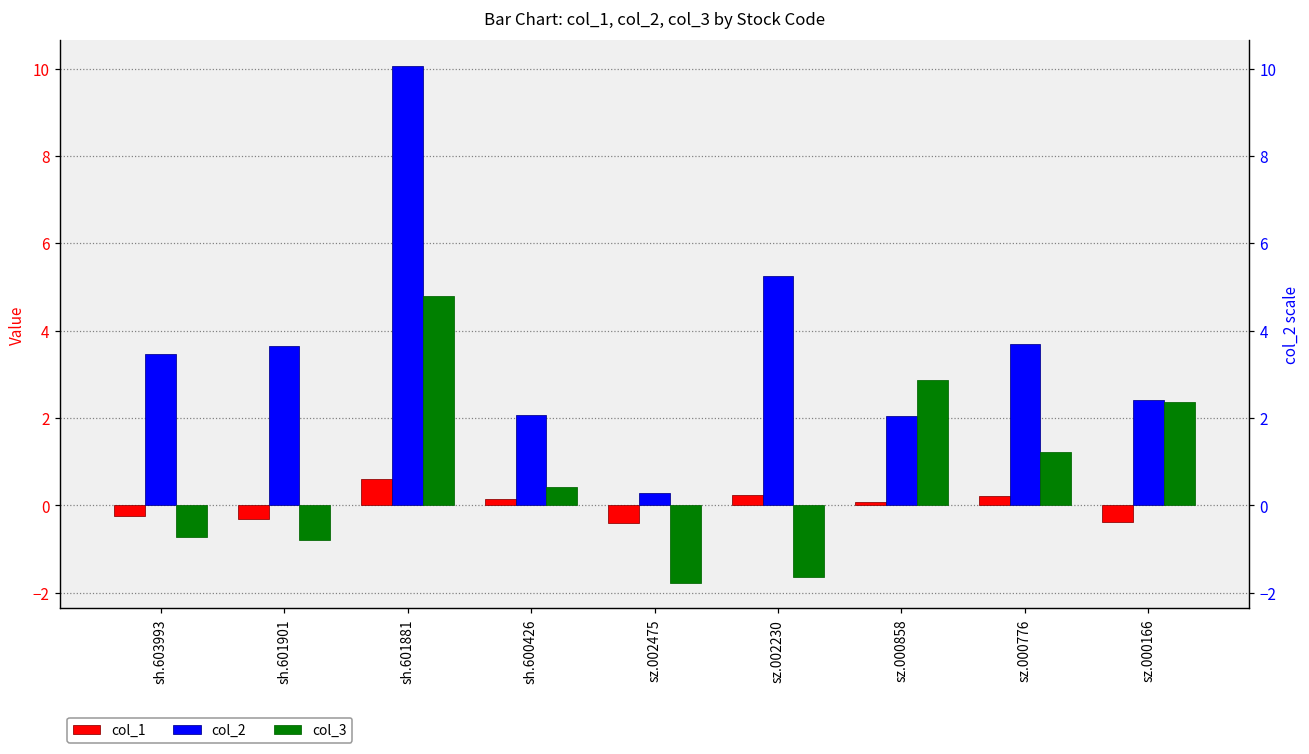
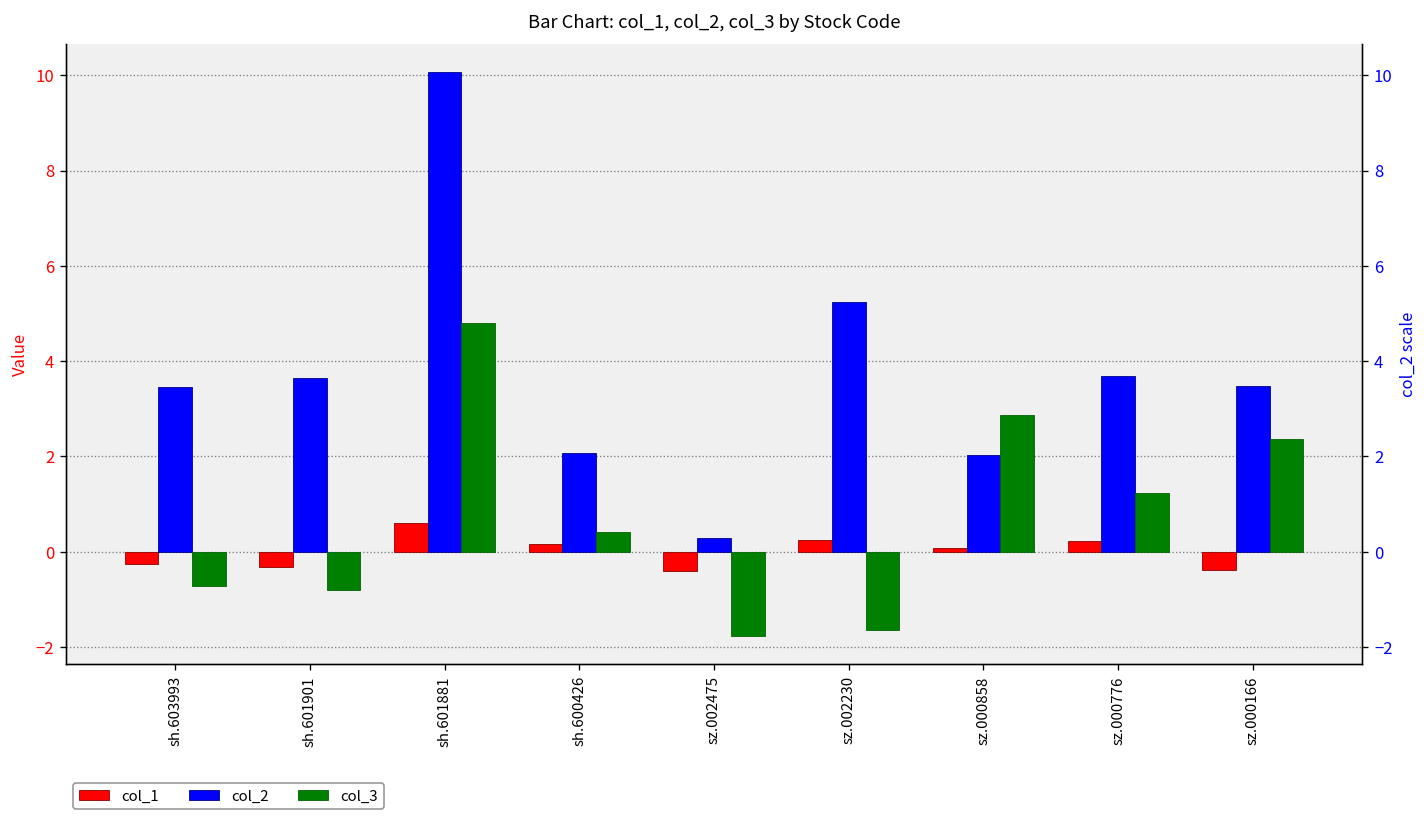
col_2, sz.000166: 2.4 -> 3.5
